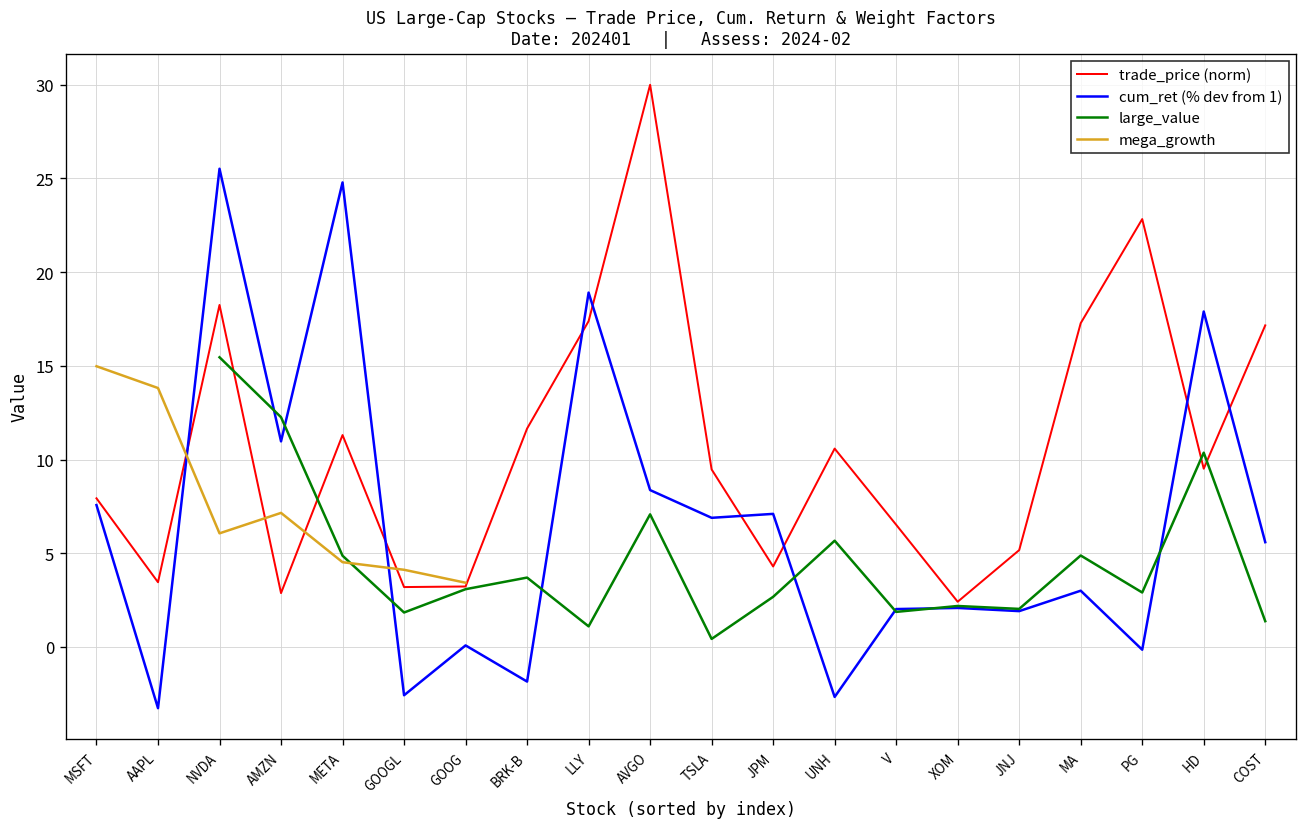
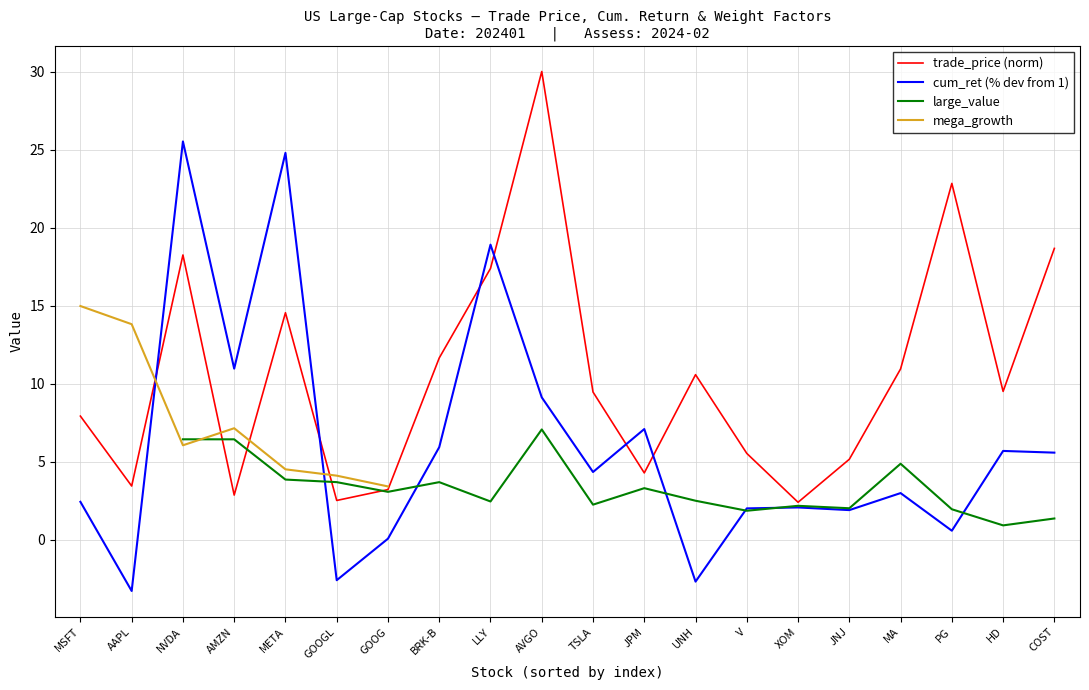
cum_ret (% dev from 1), MSFT: 7.6 -> 2.4
large_value, NVDA: 15.5 -> 6.4
large_value, AMZN: 12.3 -> 6.4
trade_price (norm), META: 11.3 -> 14.6
large_value, META: 4.9 -> 3.9
trade_price (norm), GOOGL: 3.2 -> 2.5
large_value, GOOGL: 1.8 -> 3.7
cum_ret (% dev from 1), BRK-B: -1.8 -> 5.9
large_value, LLY: 1.1 -> 2.5
cum_ret (% dev from 1), AVGO: 8.4 -> 9.1
cum_ret (% dev from 1), TSLA: 6.9 -> 4.4
large_value, TSLA: 0.4 -> 2.3
large_value, JPM: 2.7 -> 3.3
large_value, UNH: 5.7 -> 2.5
trade_price (norm), V: 6.5 -> 5.5
trade_price (norm), MA: 17.3 -> 11.0
cum_ret (% dev from 1), PG: -0.1 -> 0.6
large_value, PG: 2.9 -> 2.0
cum_ret (% dev from 1), HD: 17.9 -> 5.7
large_value, HD: 10.4 -> 0.9
trade_price (norm), COST: 17.2 -> 18.7
